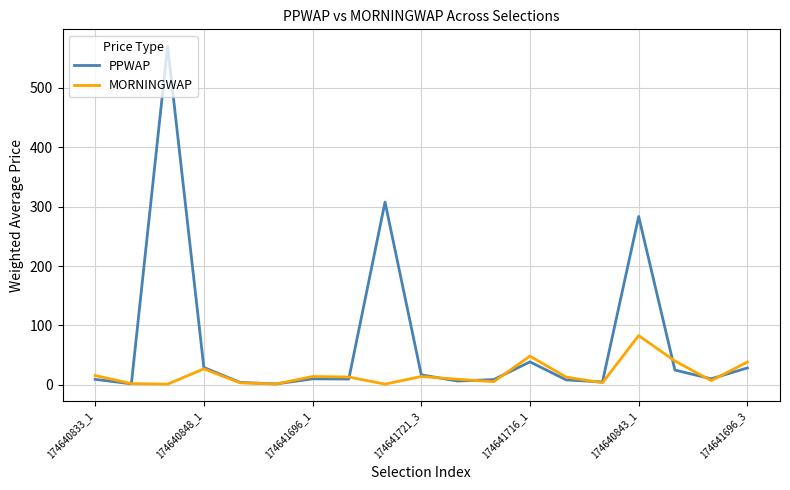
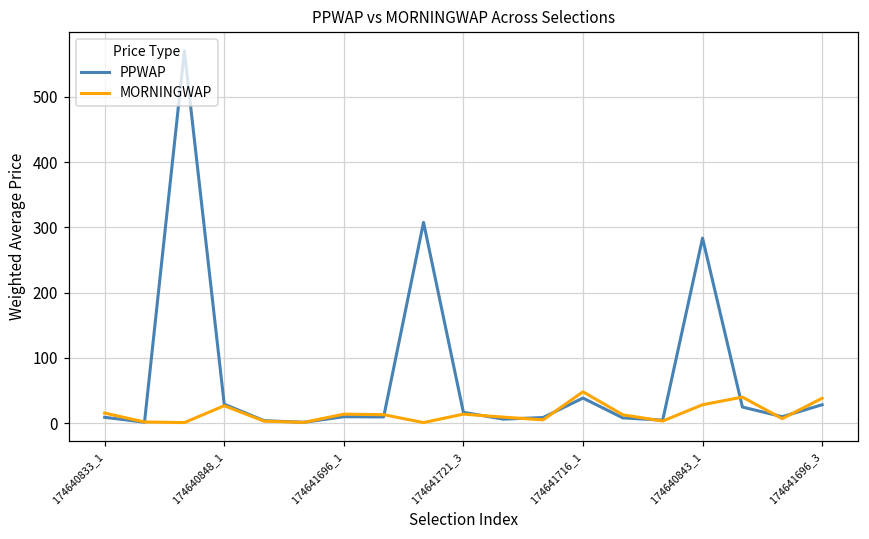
MORNINGWAP, 174640843_1: 80 -> 30
